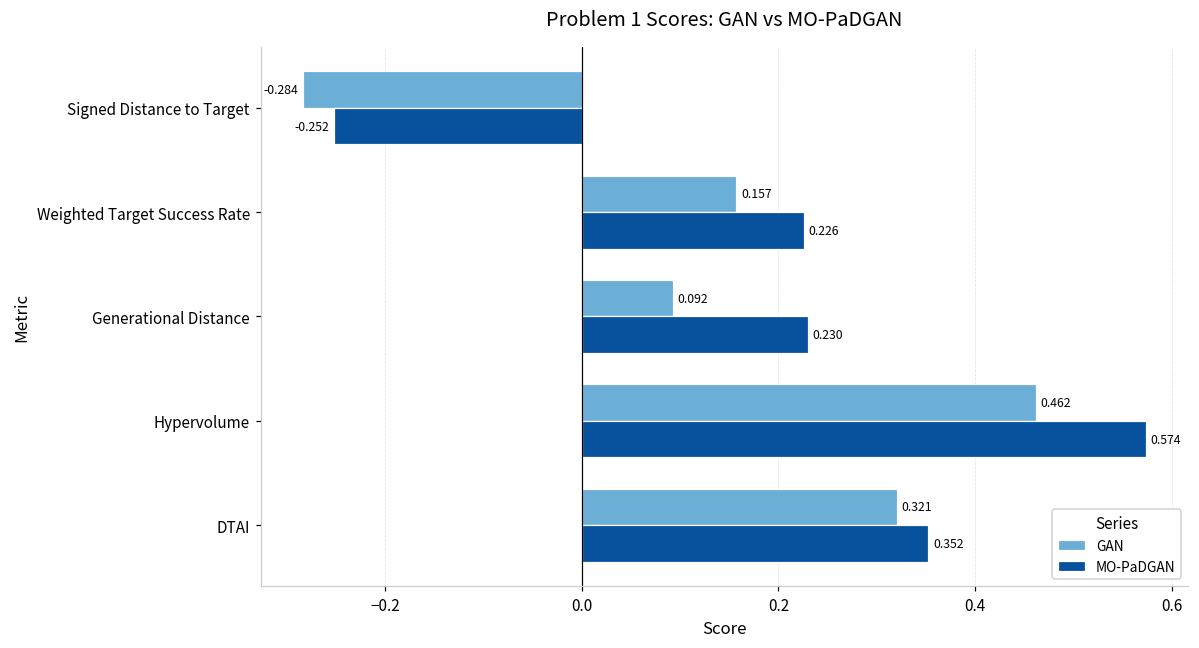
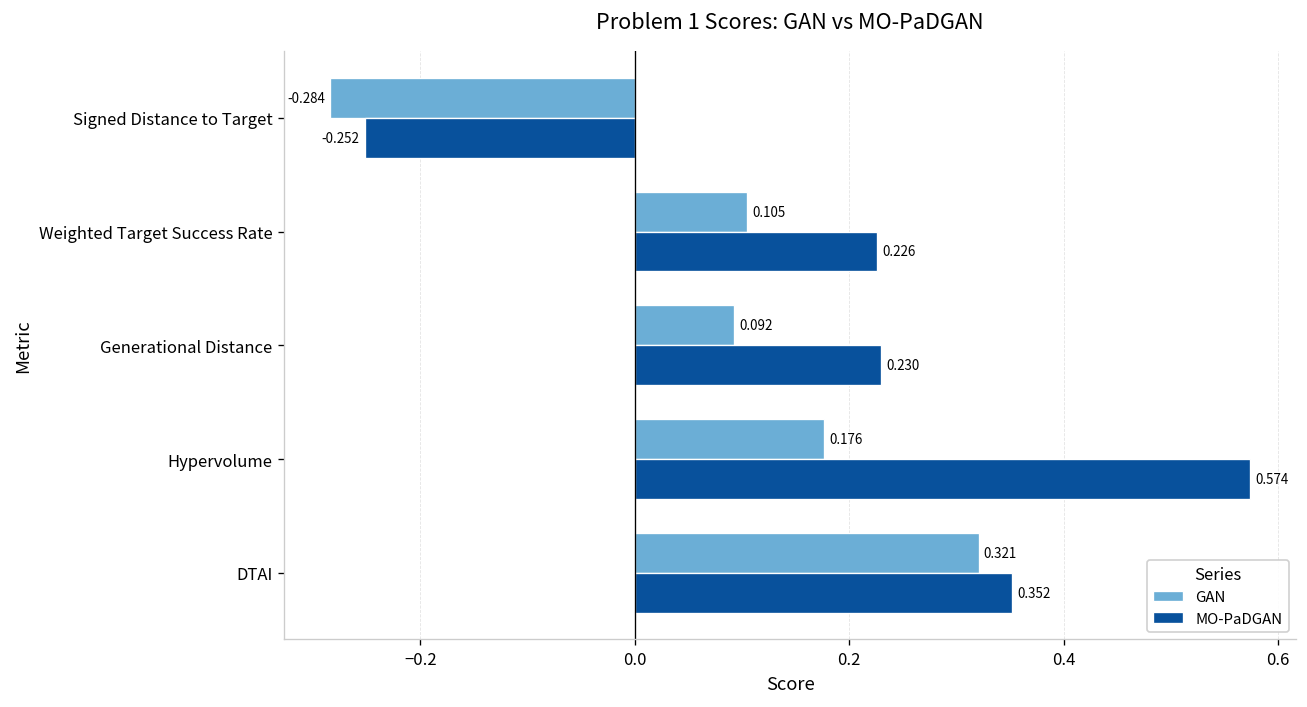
GAN, Weighted Target Success Rate: 0.157 -> 0.105
GAN, Hypervolume: 0.462 -> 0.176
